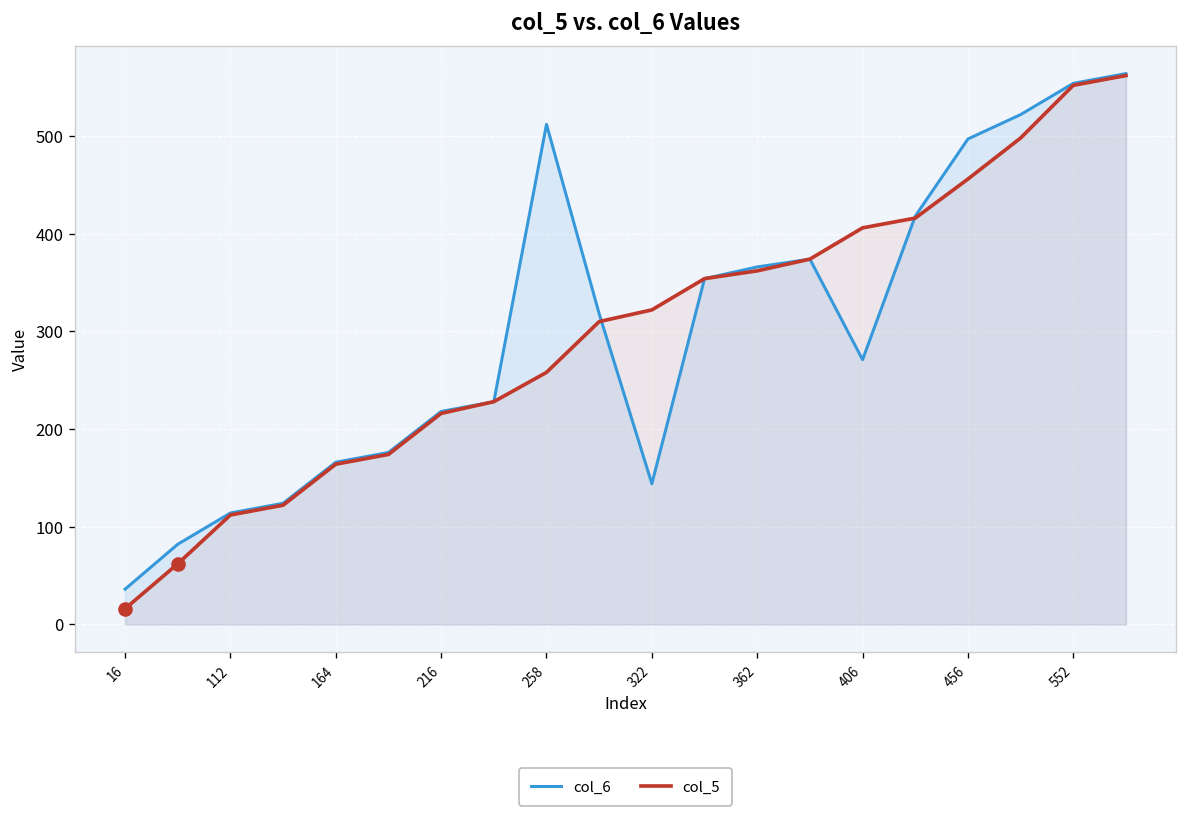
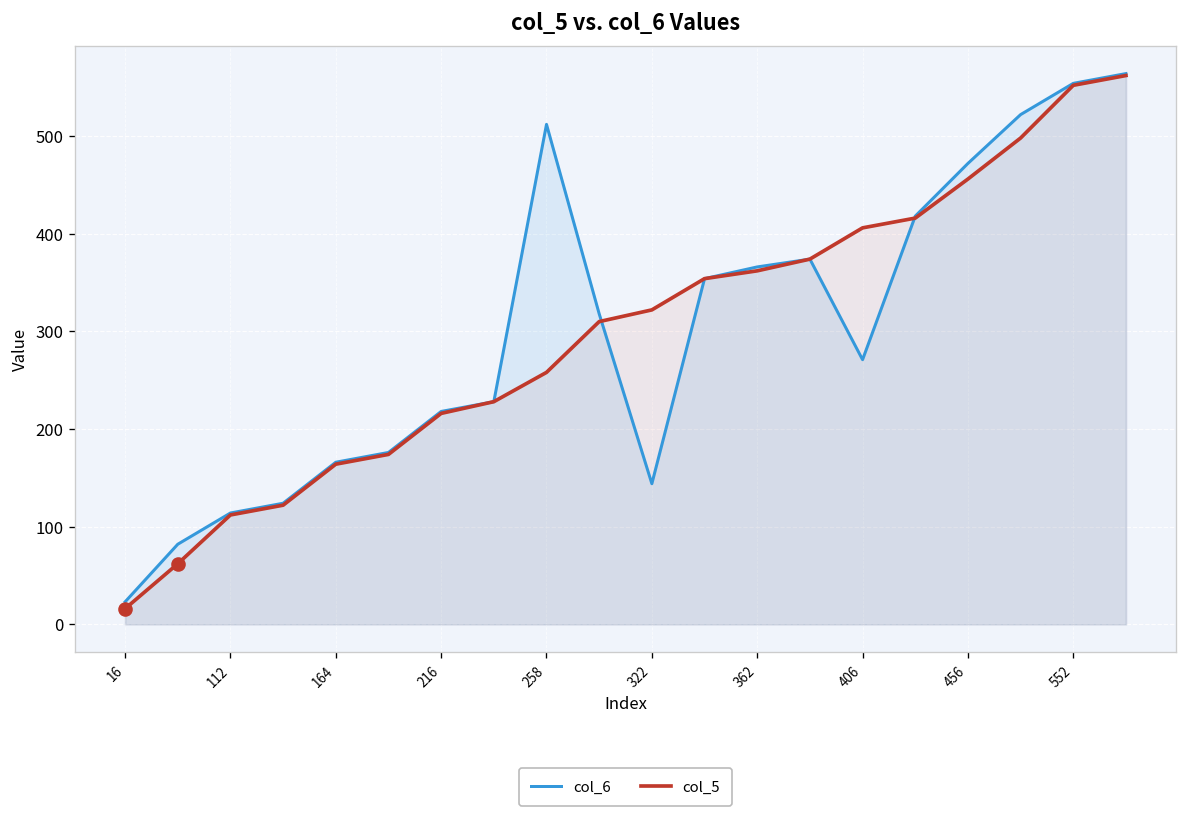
col_6, 16: 40 -> 20
col_6, 456: 500 -> 470
